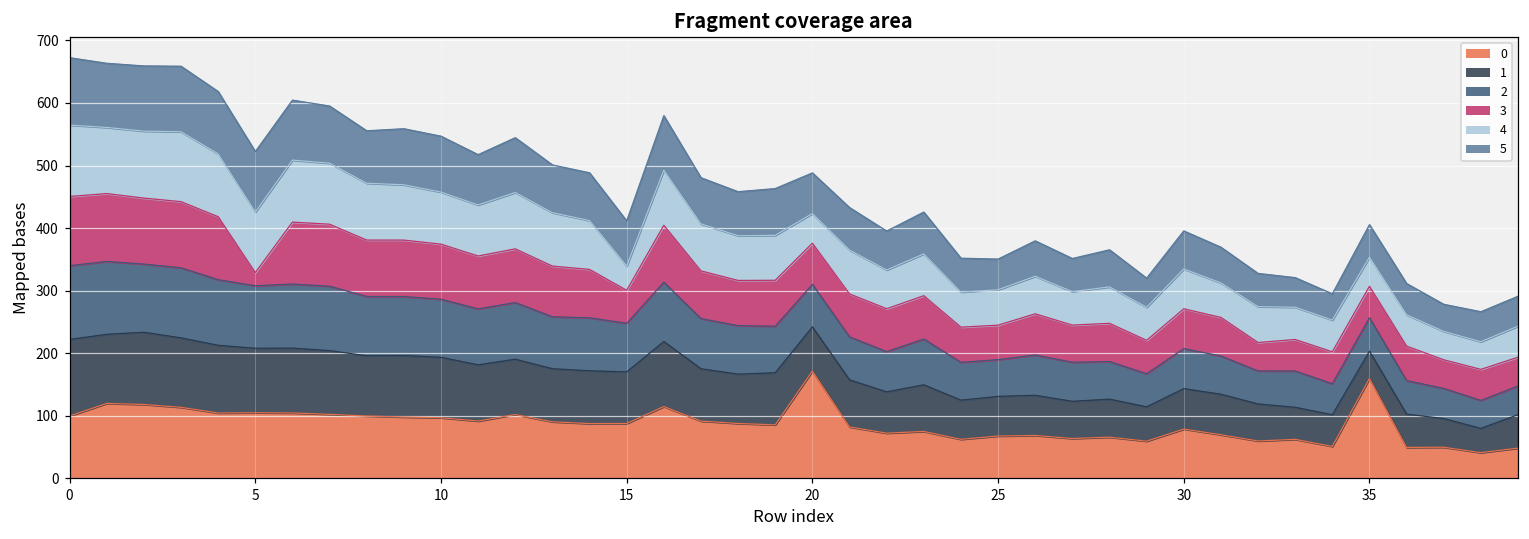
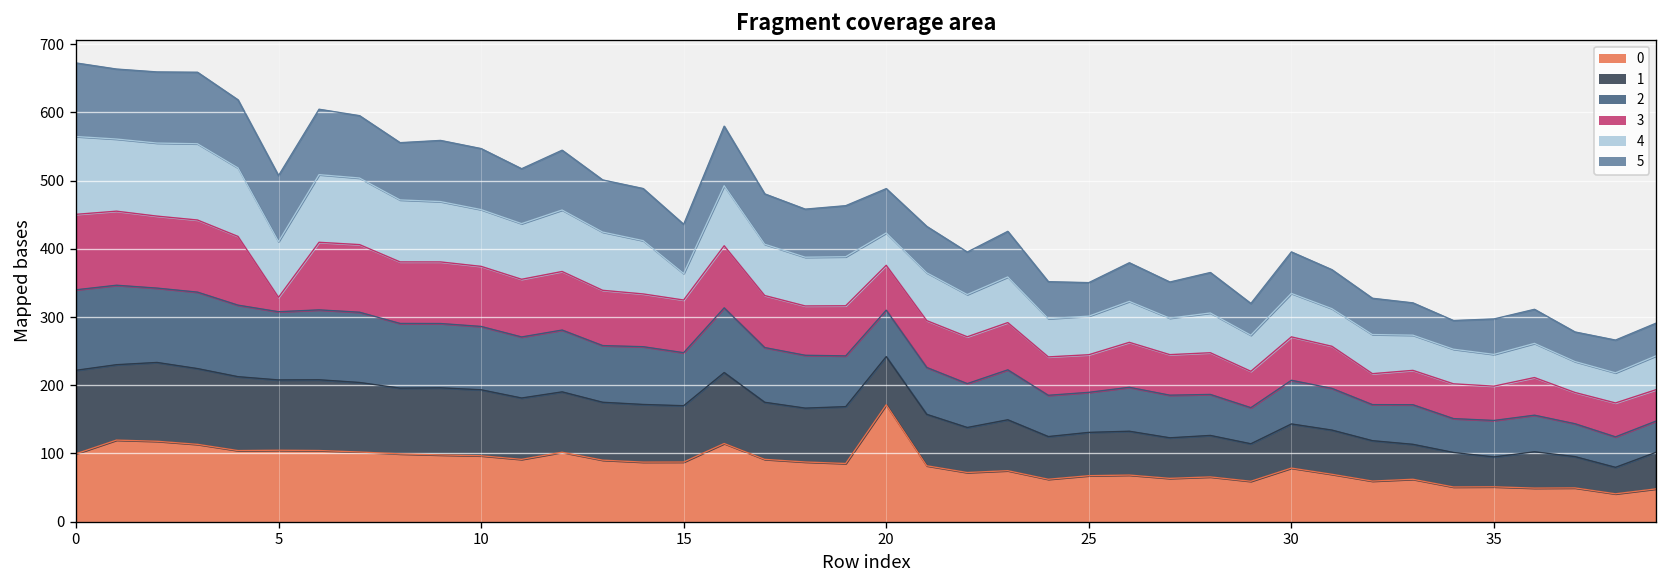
4, 5: 100 -> 80
3, 15: 50 -> 80
0, 35: 160 -> 50
